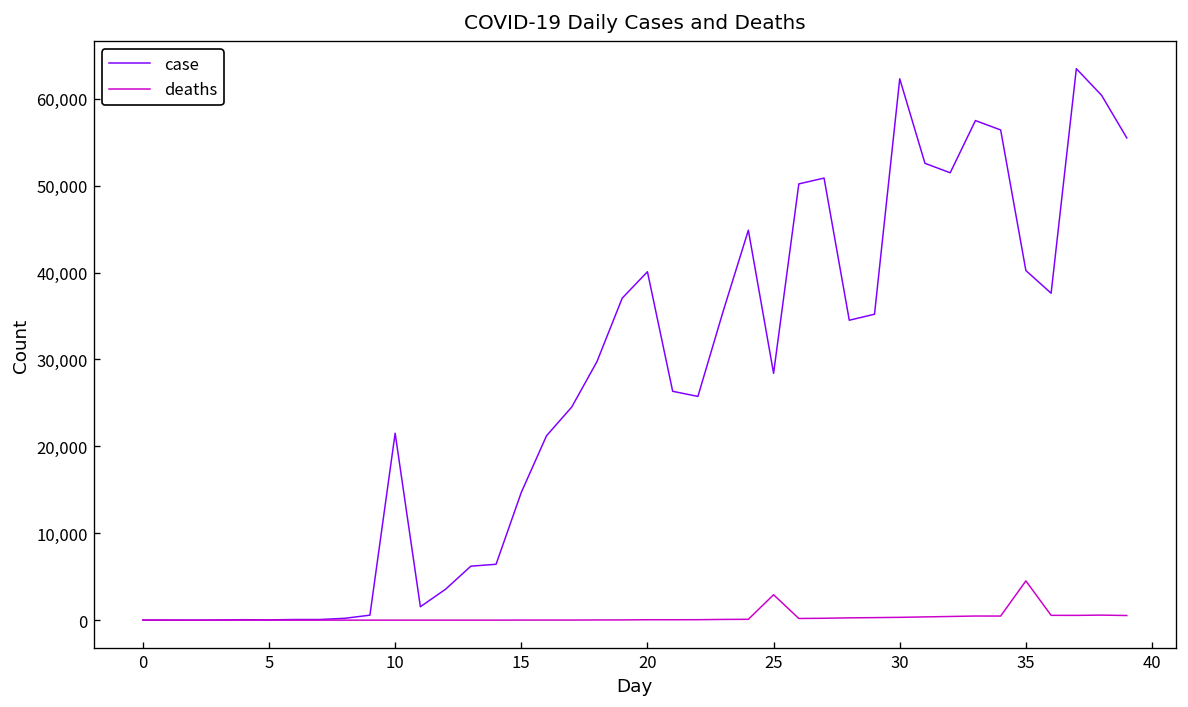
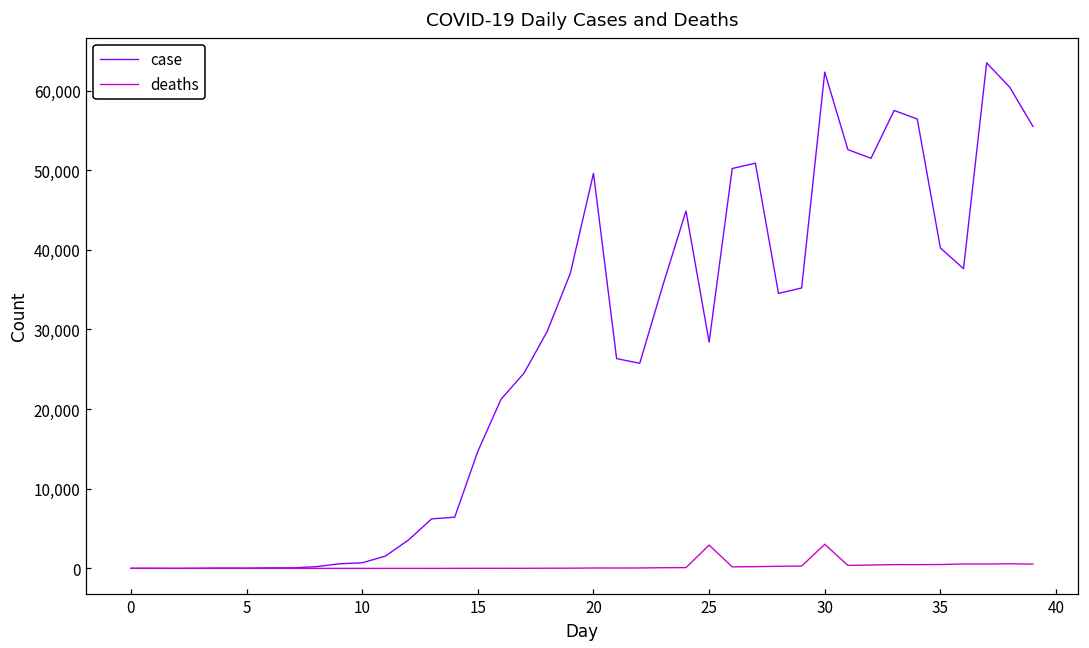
case, 10: 22,000 -> 1,000
case, 20: 40,000 -> 50,000
deaths, 30: 0 -> 3,000
deaths, 35: 5,000 -> 0
